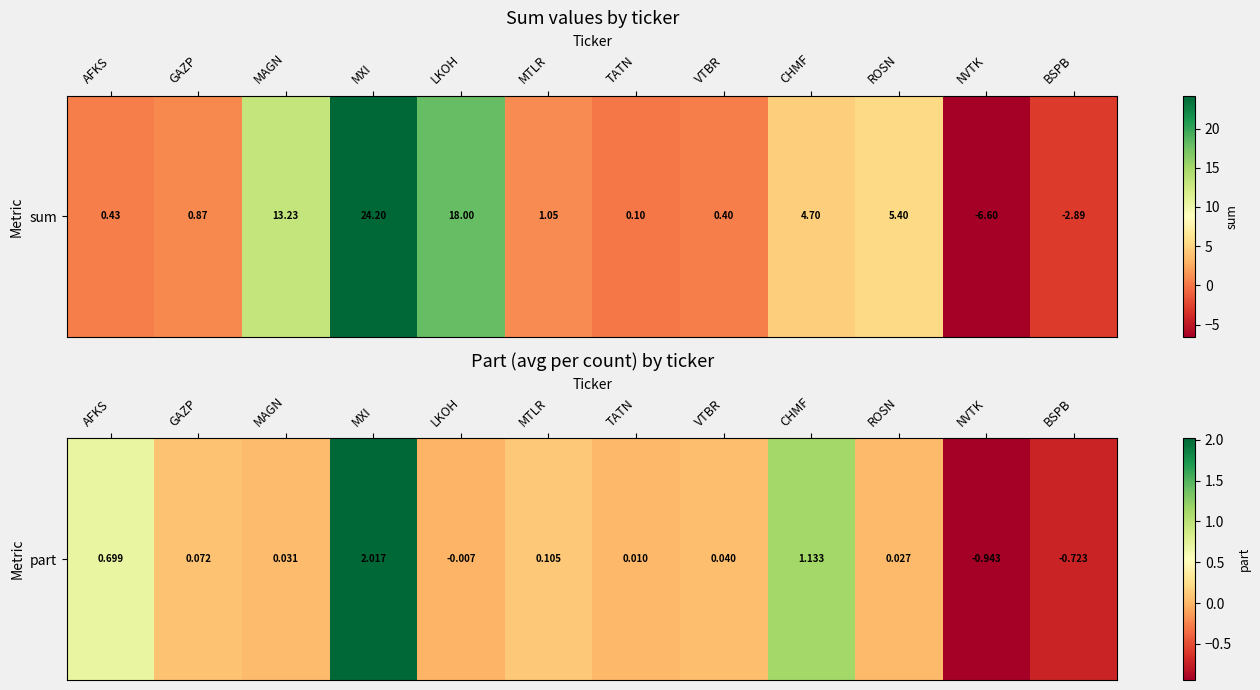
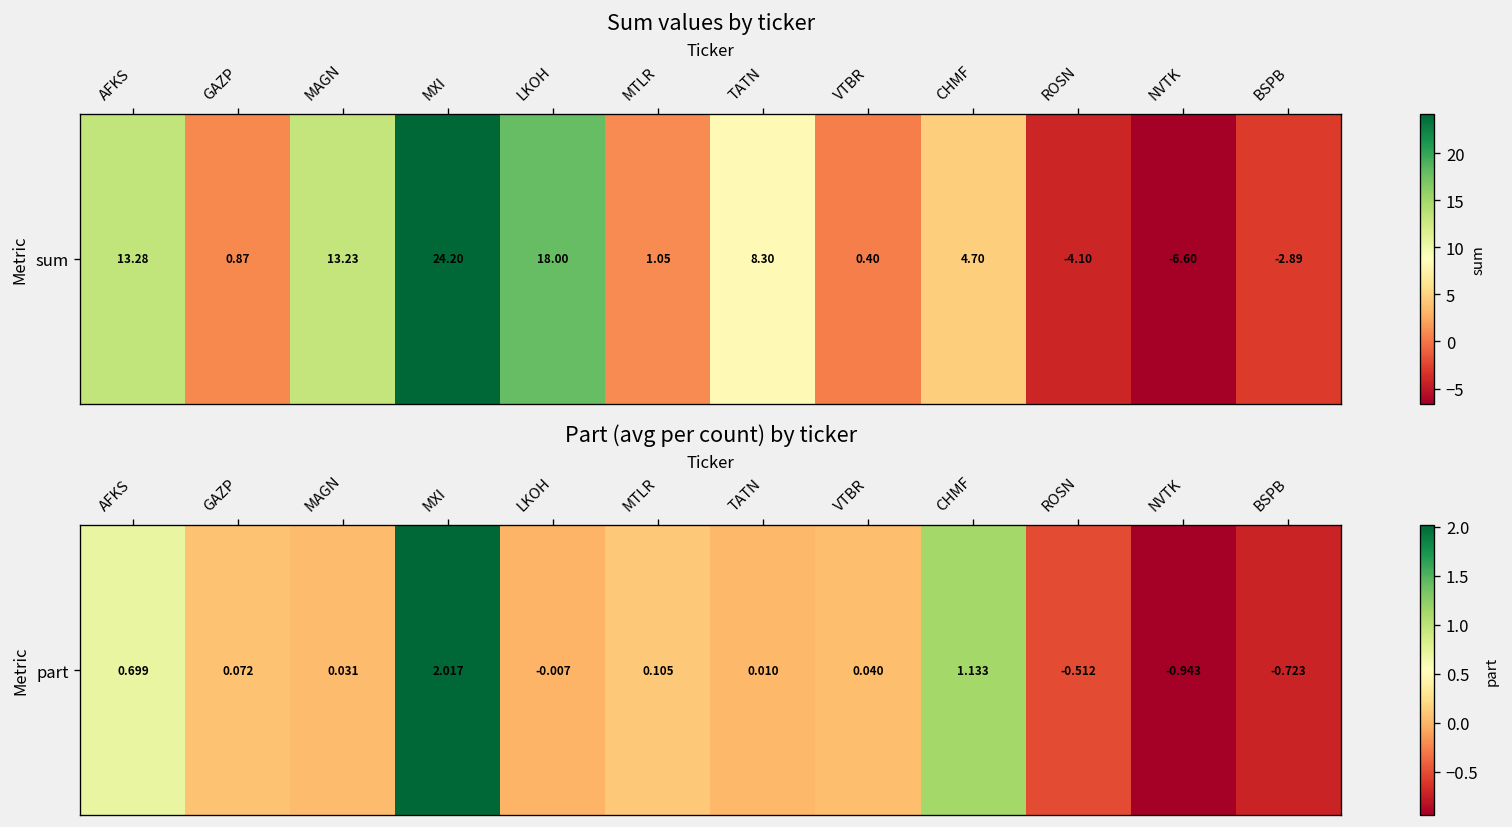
Sum values by ticker, sum, AFKS: 0.43 -> 13.28
Sum values by ticker, sum, TATN: 0.10 -> 8.30
Sum values by ticker, sum, ROSN: 5.40 -> -4.10
Part (avg per count) by ticker, part, ROSN: 0.027 -> -0.512
